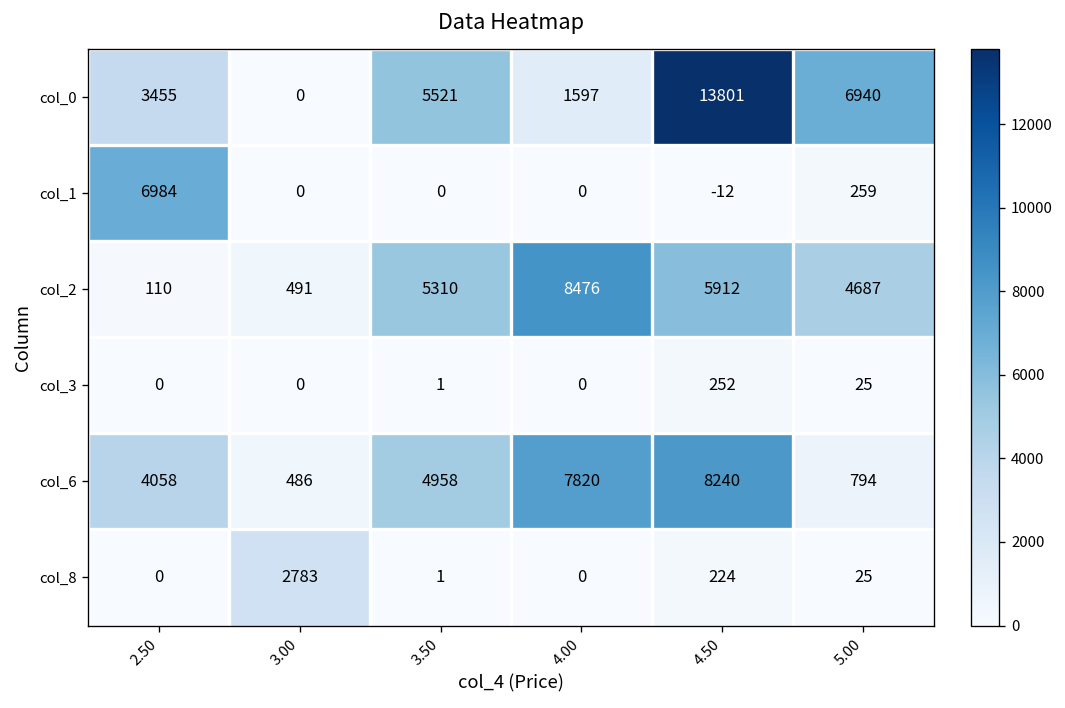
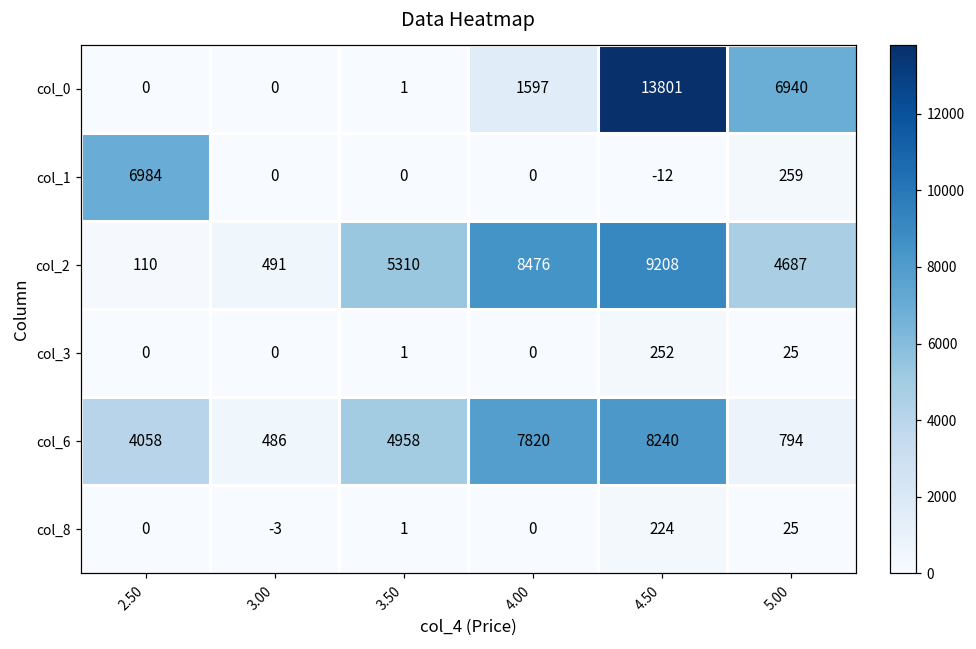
col_0, 2.50: 3455 -> 0
col_0, 3.50: 5521 -> 1
col_2, 4.50: 5912 -> 9208
col_8, 3.00: 2783 -> -3
